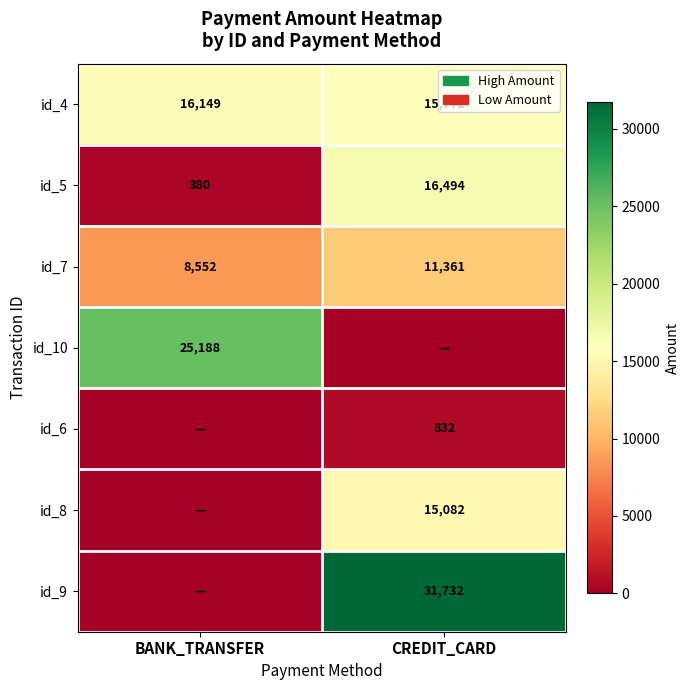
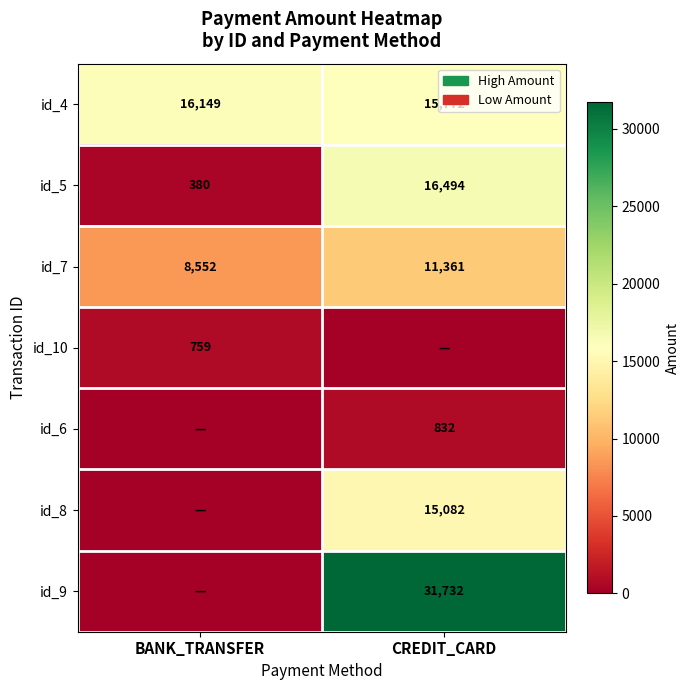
id_10, BANK_TRANSFER: 25,188 -> 759
